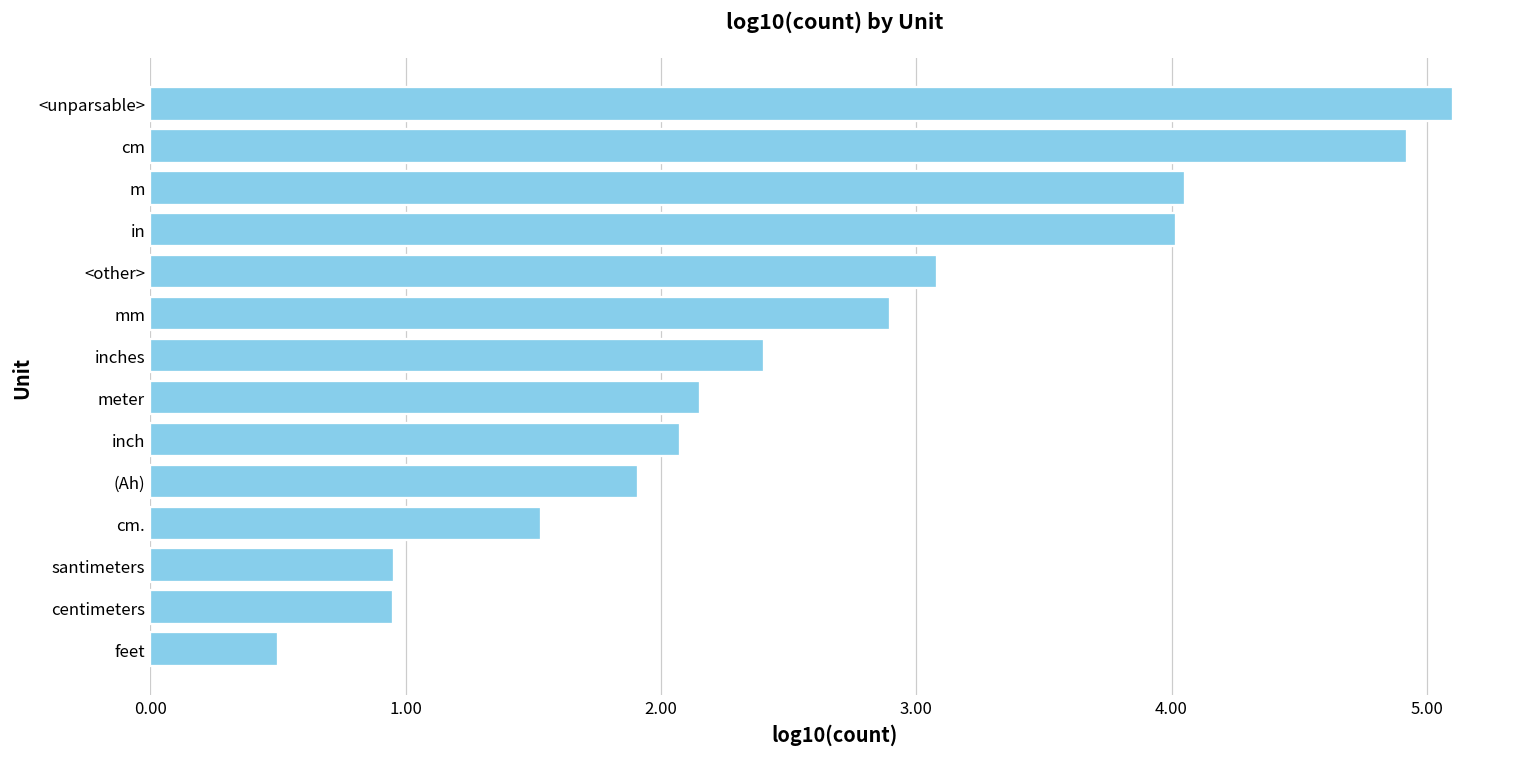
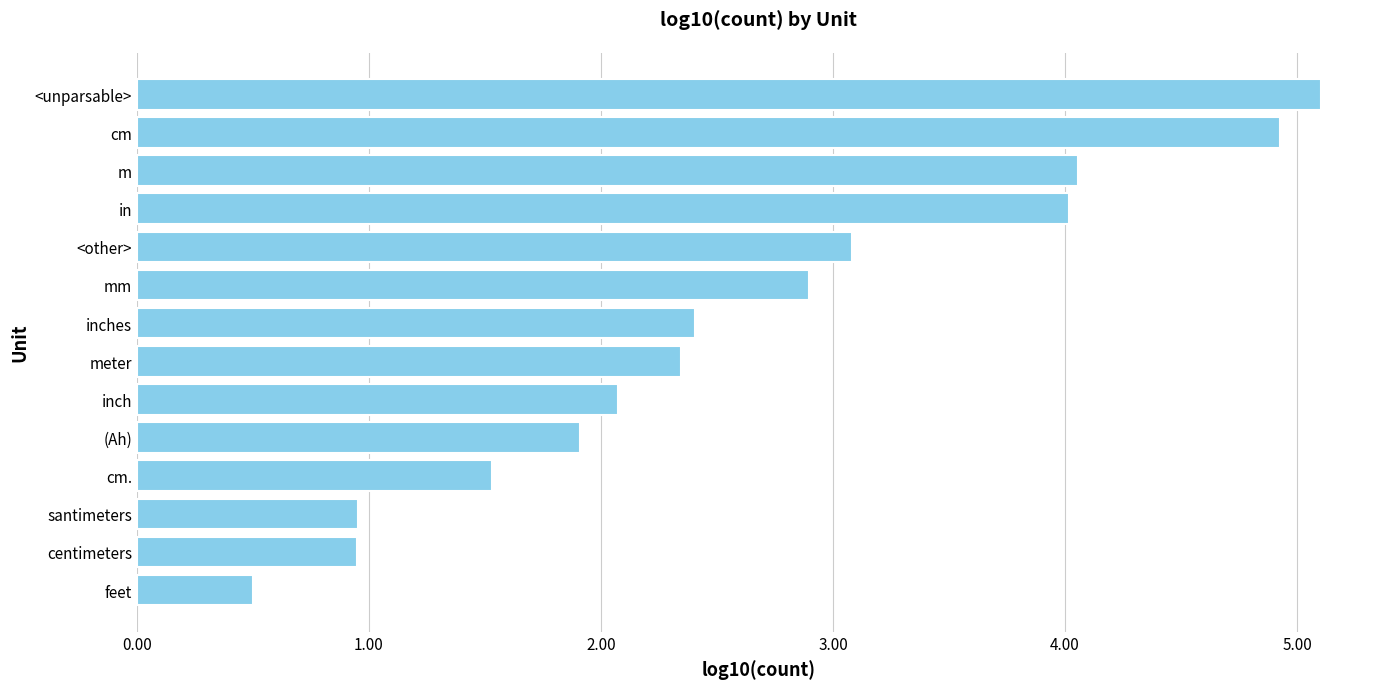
meter: 2.15 -> 2.35
